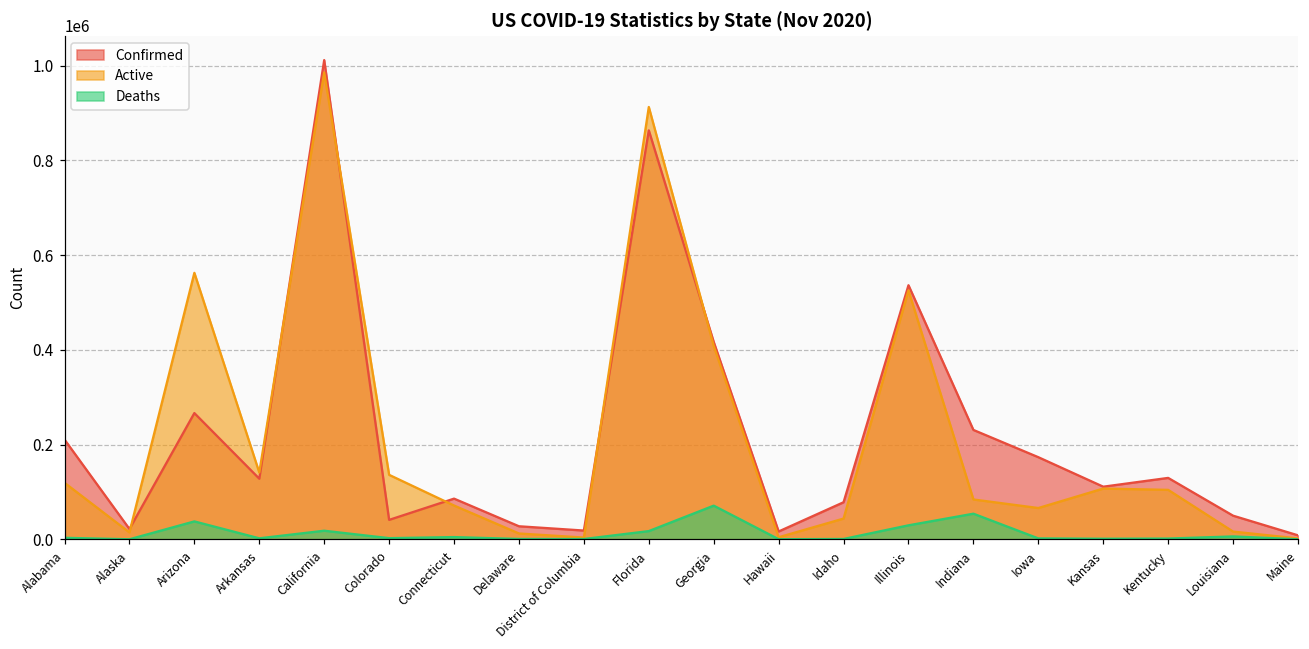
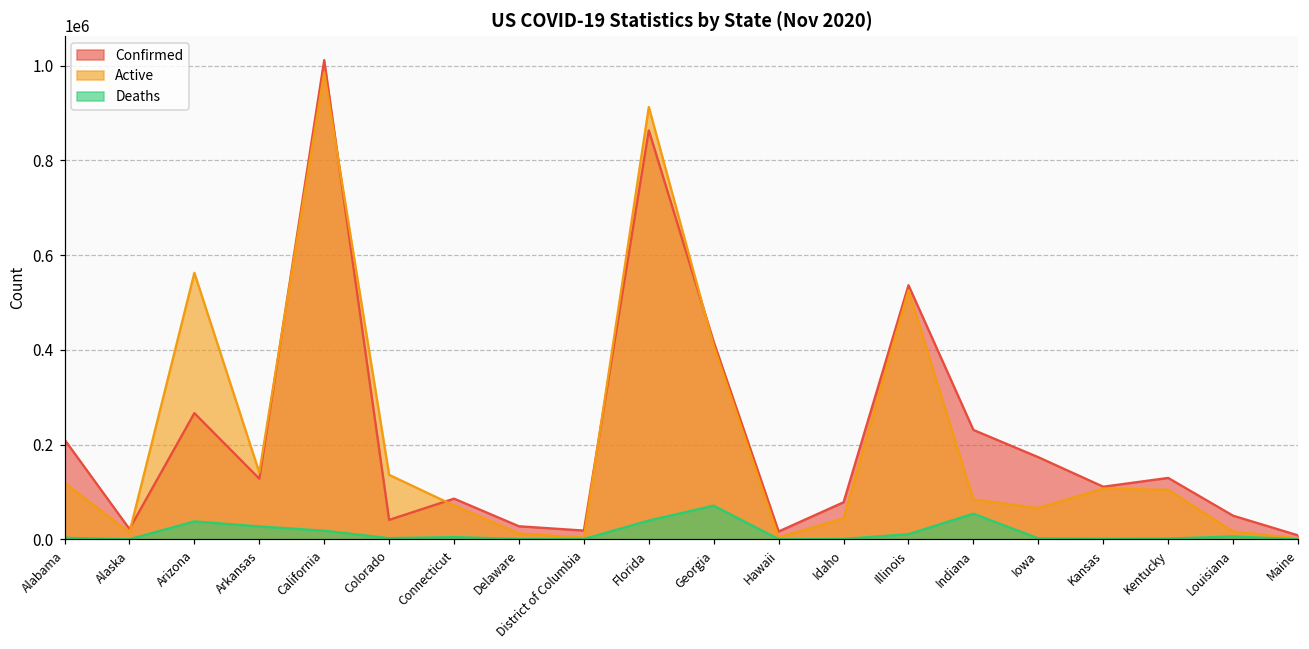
Deaths, Arkansas: 0 -> 30000
Deaths, Florida: 20000 -> 40000
Deaths, Illinois: 30000 -> 10000
